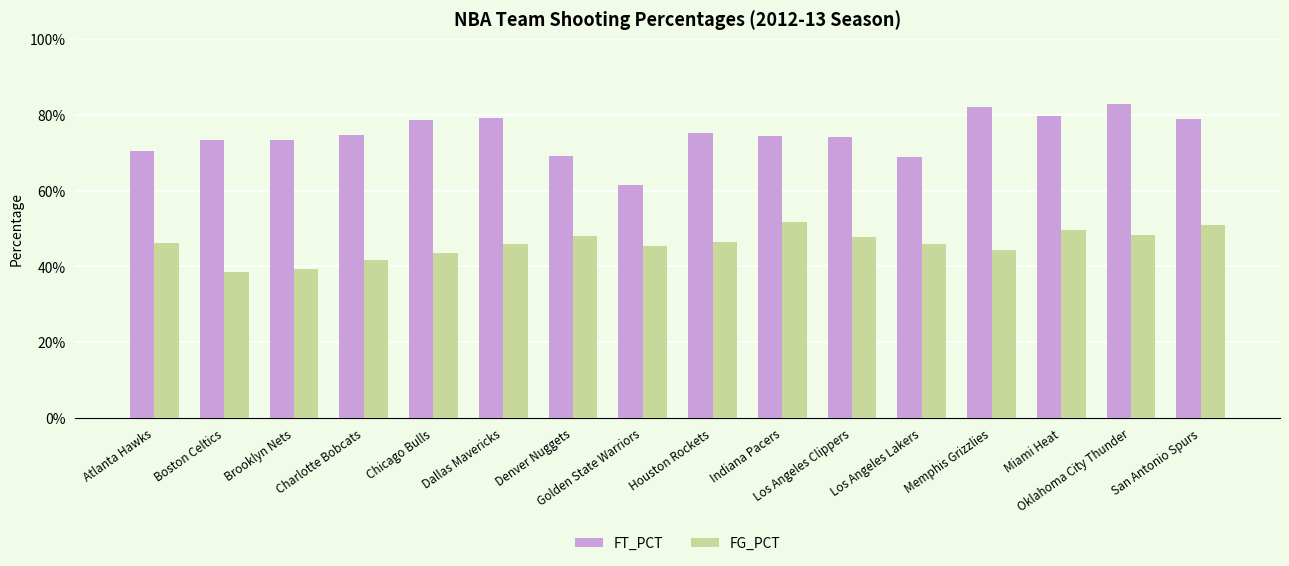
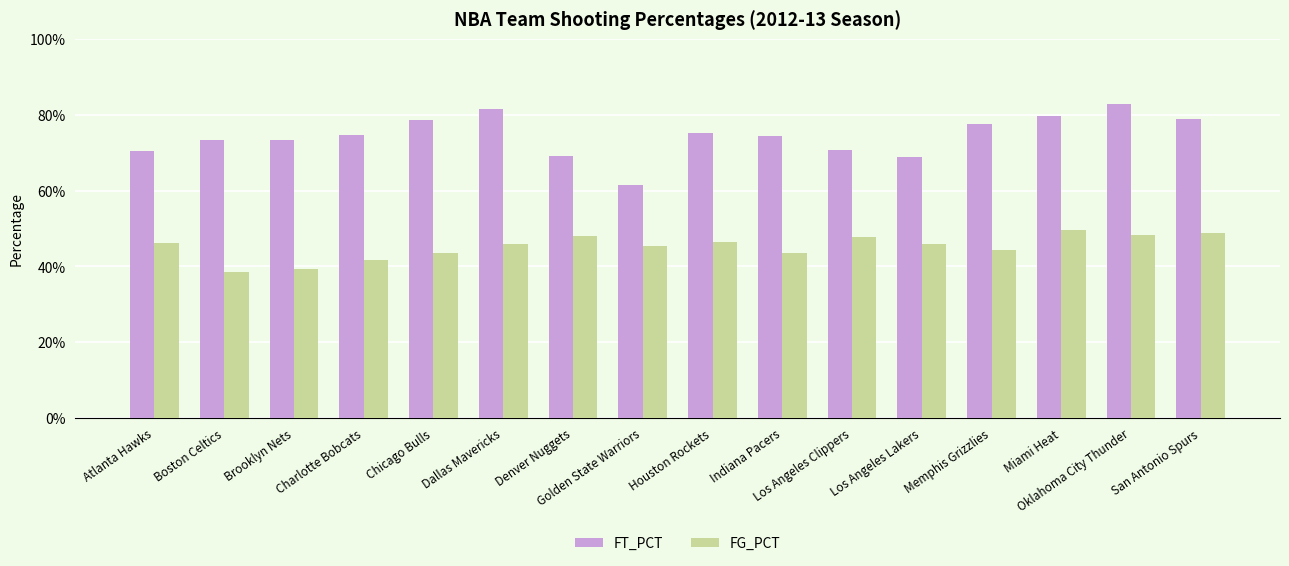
FT_PCT, Dallas Mavericks: 79% -> 82%
FG_PCT, Indiana Pacers: 52% -> 44%
FT_PCT, Los Angeles Clippers: 74% -> 71%
FT_PCT, Memphis Grizzlies: 82% -> 78%
FG_PCT, San Antonio Spurs: 51% -> 49%
